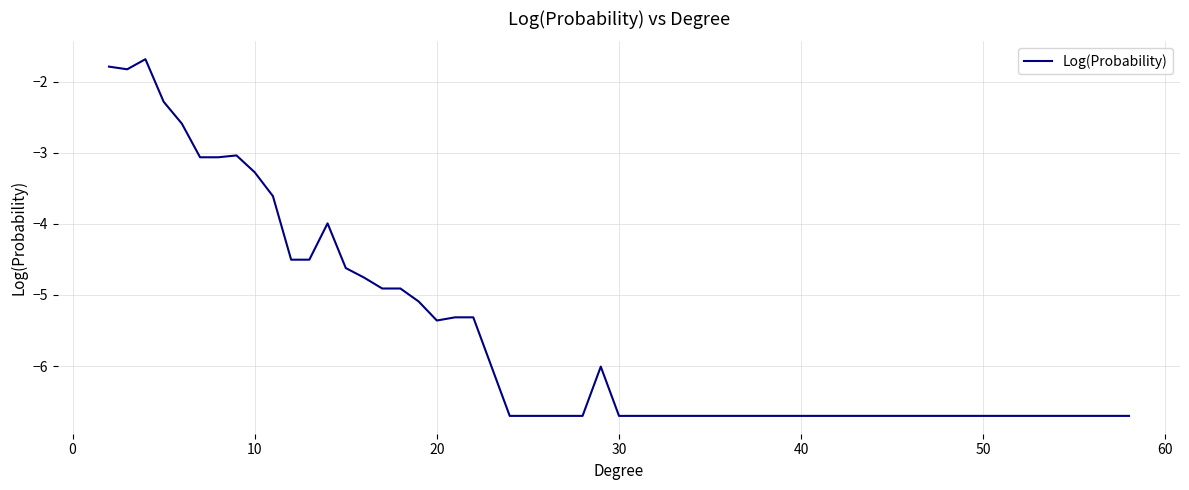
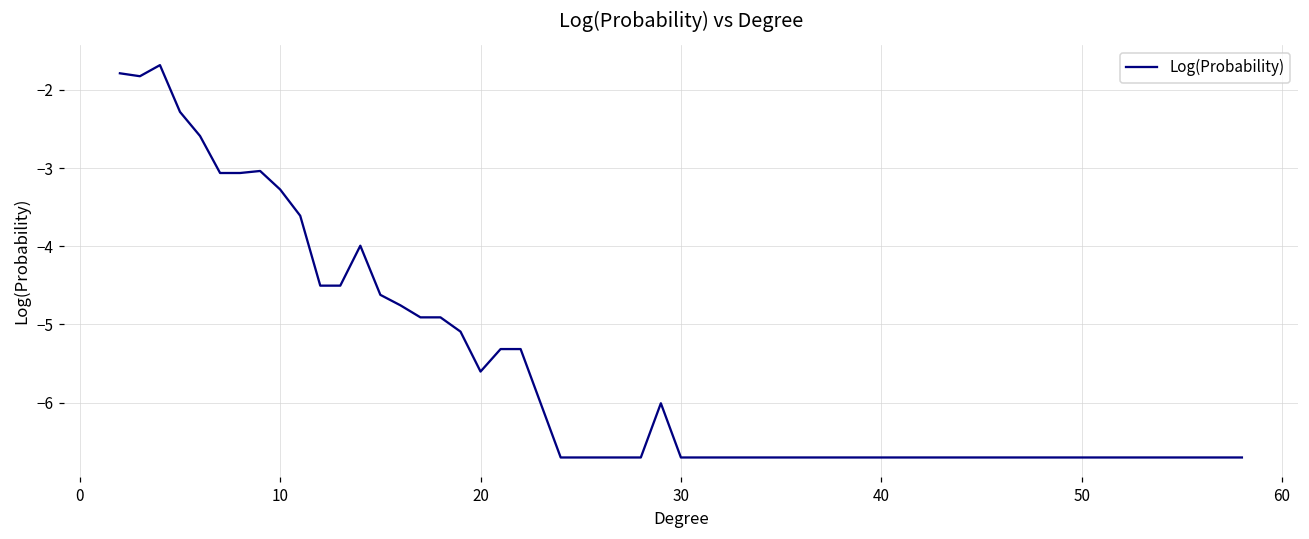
20: -5.4 -> -5.6
